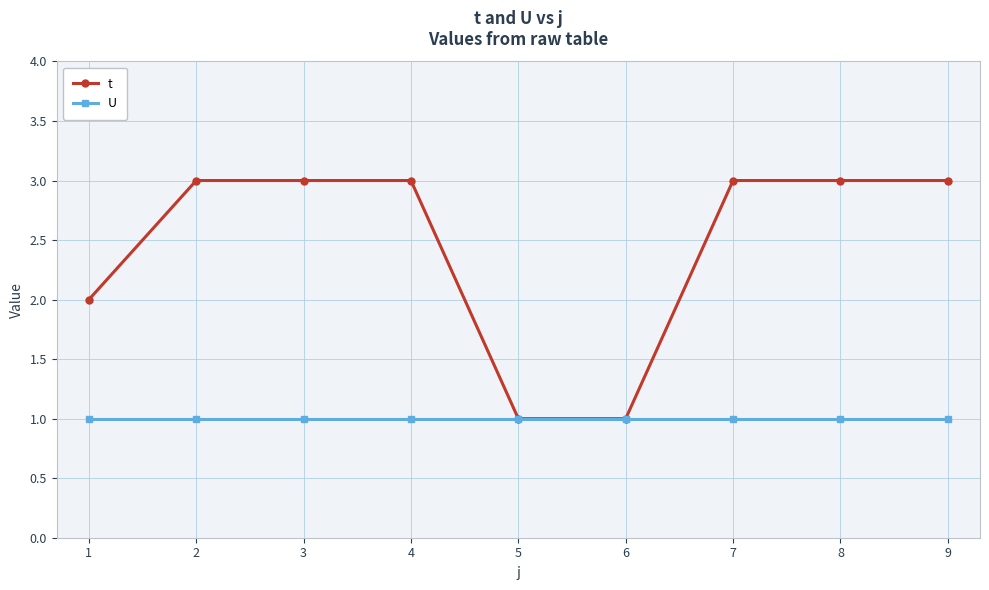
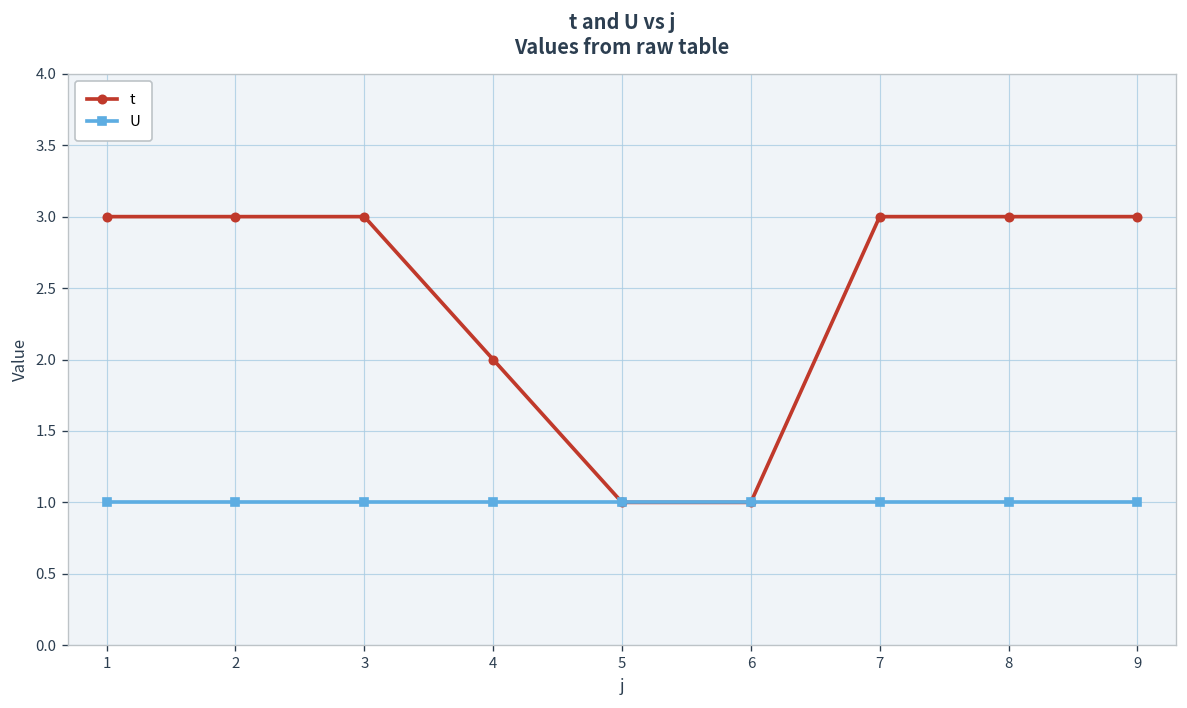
t, 1: 2 -> 3
t, 4: 3 -> 2
